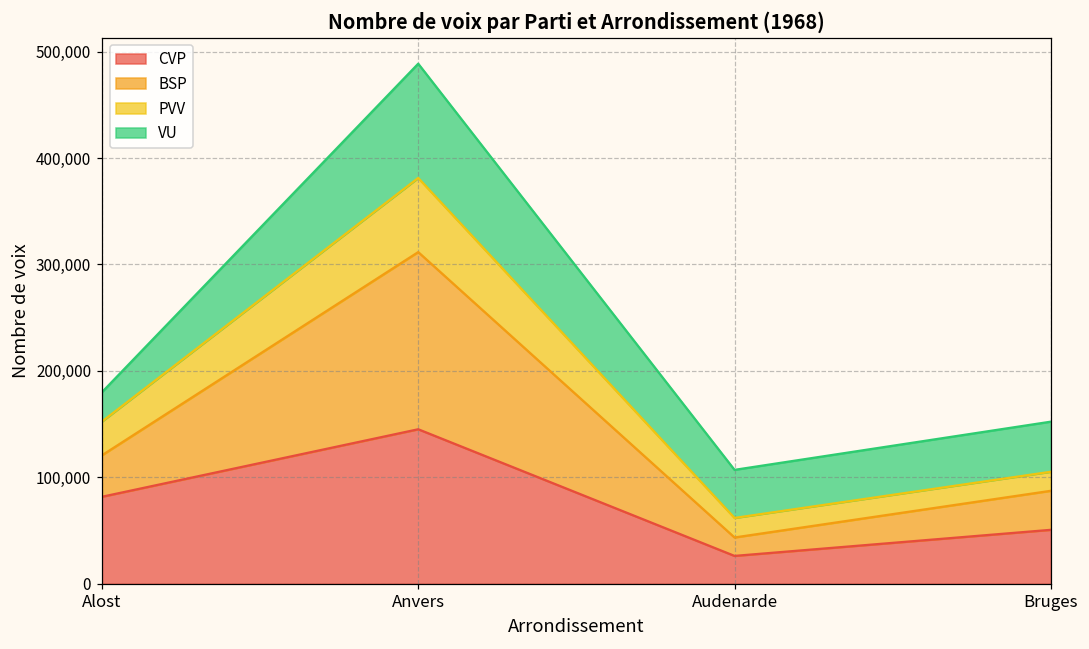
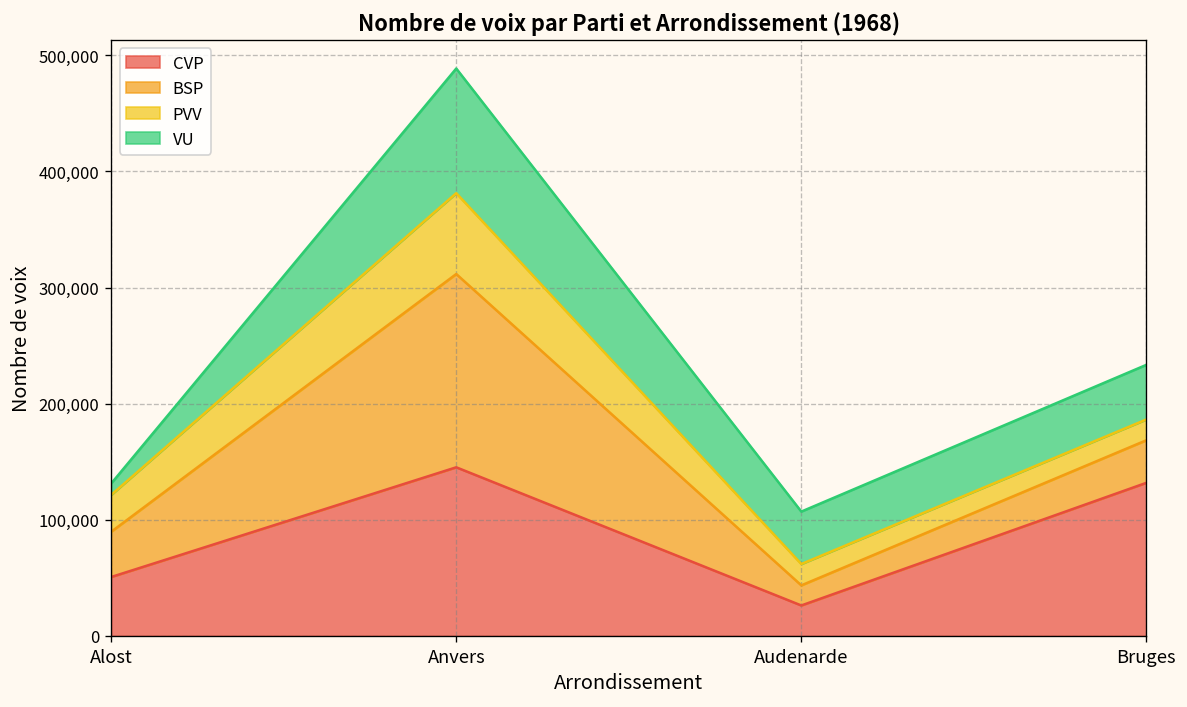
CVP, Alost: 80,000 -> 50,000
VU, Alost: 30,000 -> 10,000
CVP, Bruges: 50,000 -> 130,000
